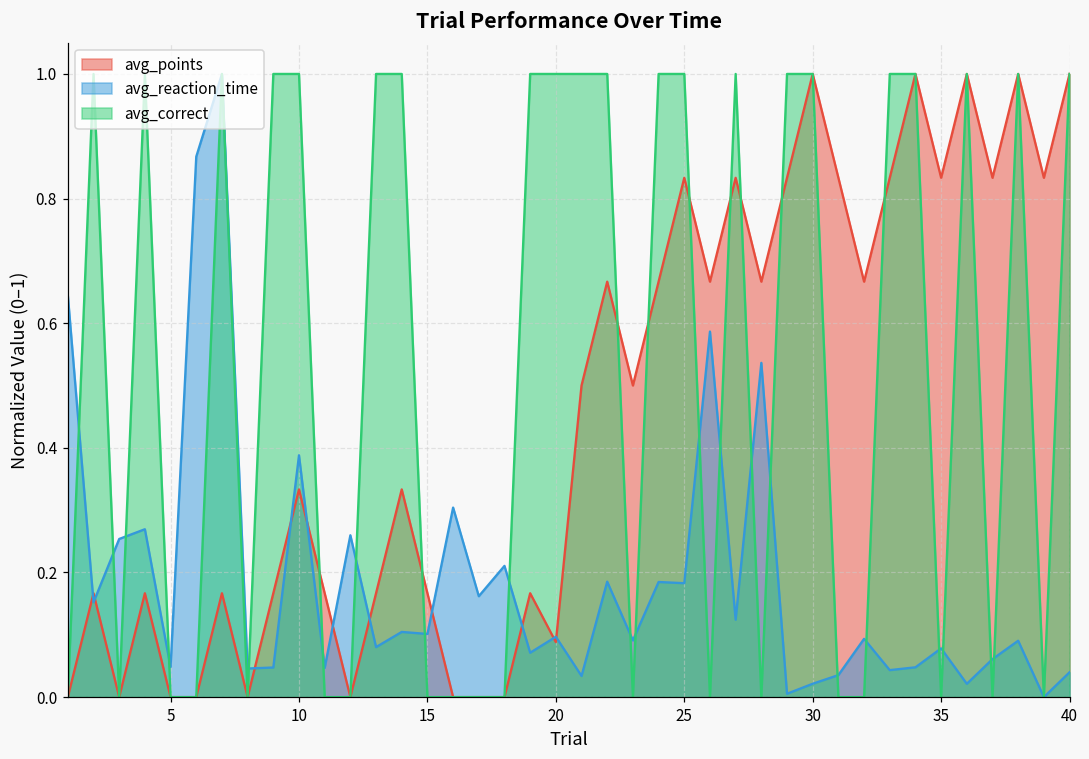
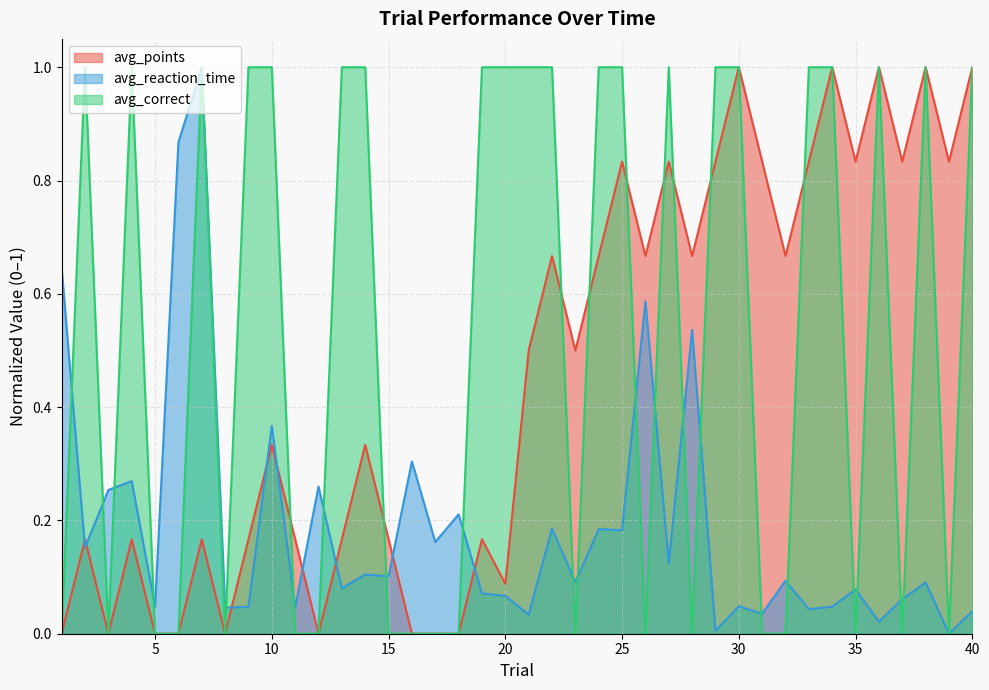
avg_reaction_time, 10: 0.39 -> 0.37
avg_reaction_time, 20: 0.10 -> 0.07
avg_reaction_time, 30: 0.02 -> 0.05
